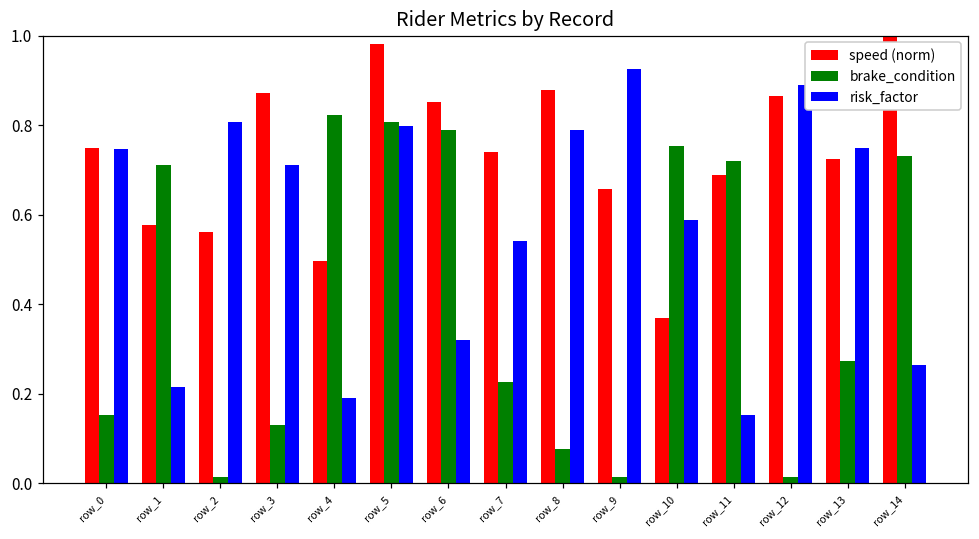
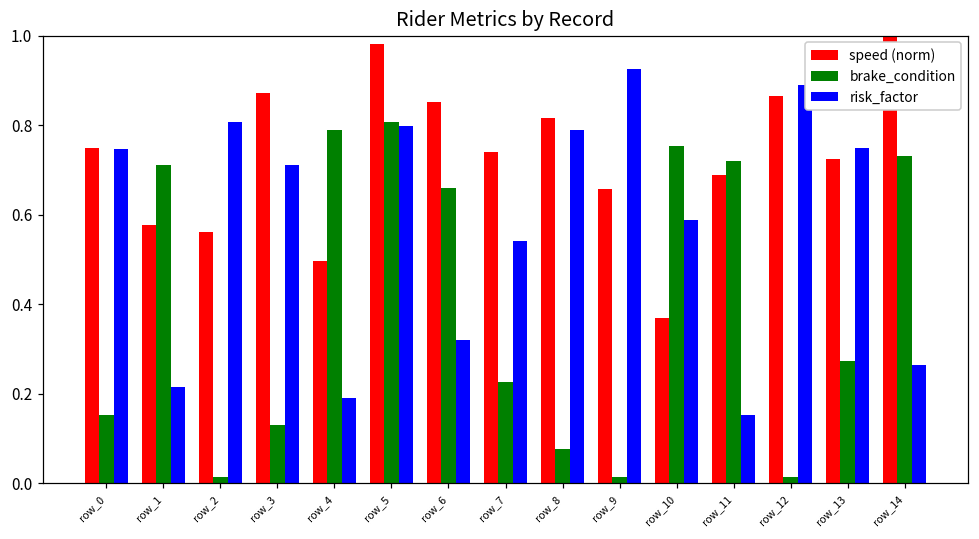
brake_condition, row_4: 0.82 -> 0.79
brake_condition, row_6: 0.79 -> 0.66
speed (norm), row_8: 0.88 -> 0.82
